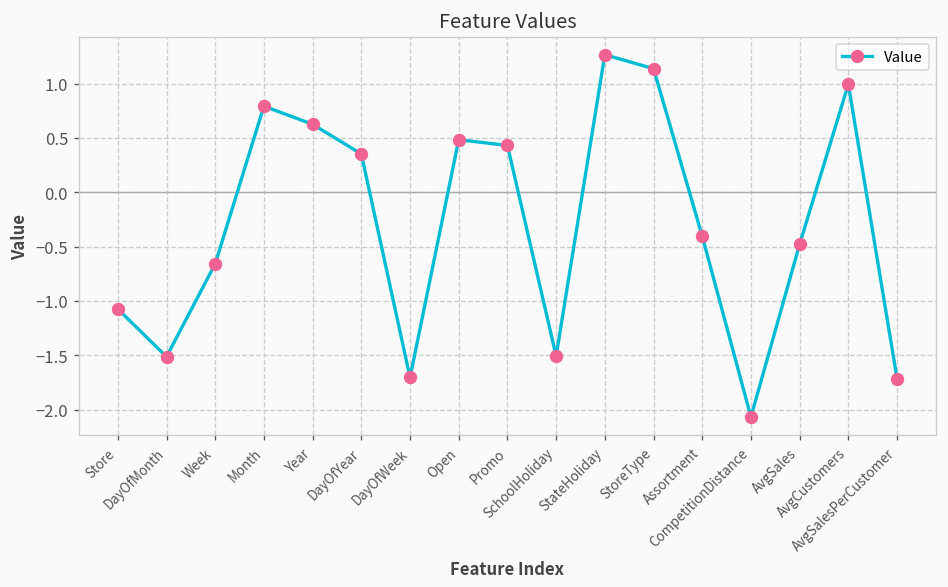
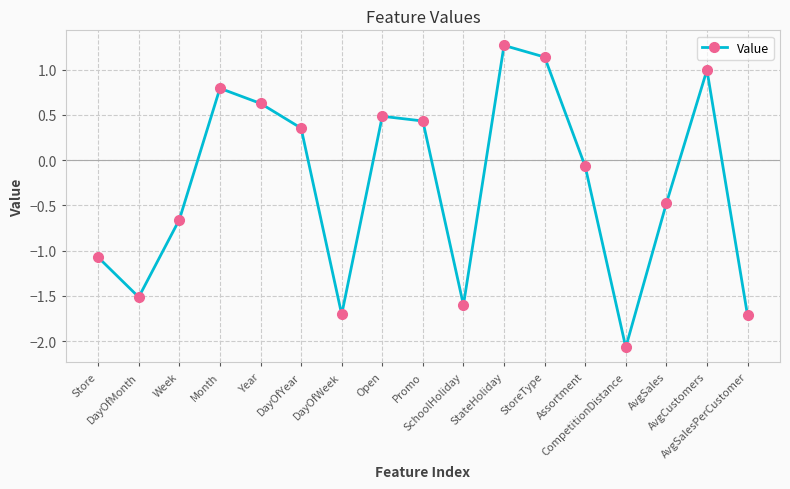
SchoolHoliday: -1.5 -> -1.6
Assortment: -0.4 -> -0.1
